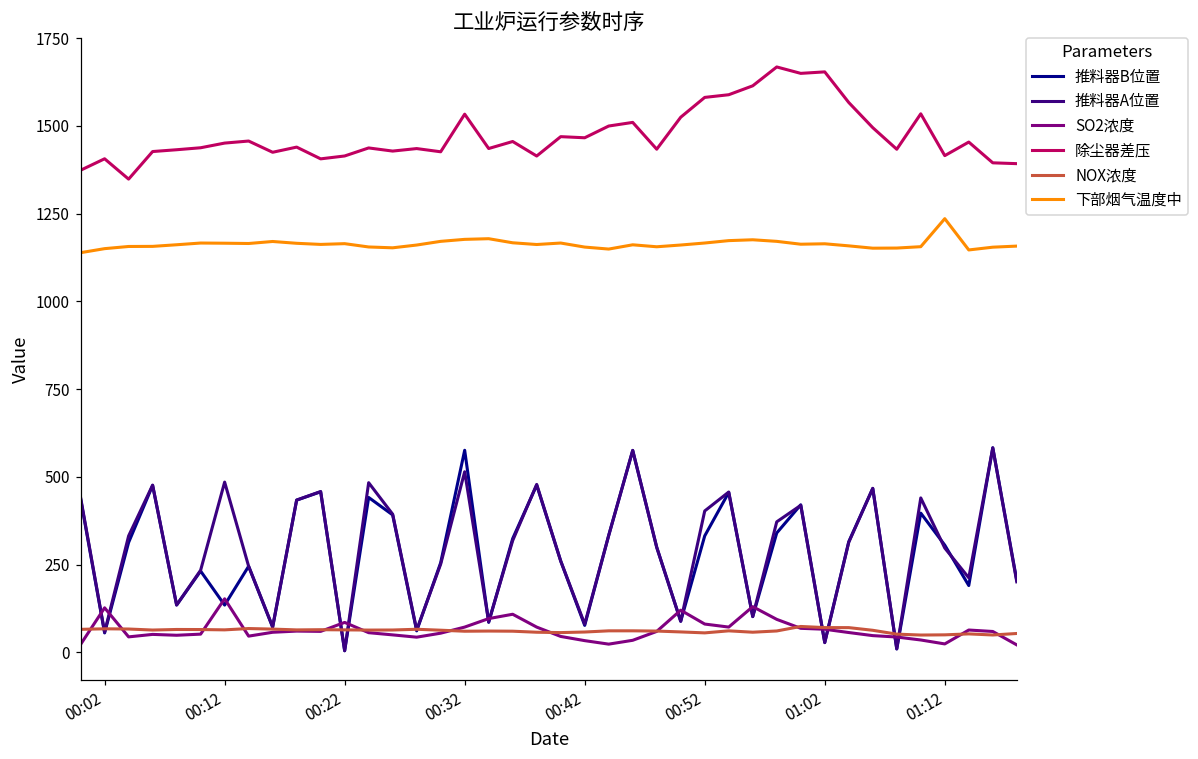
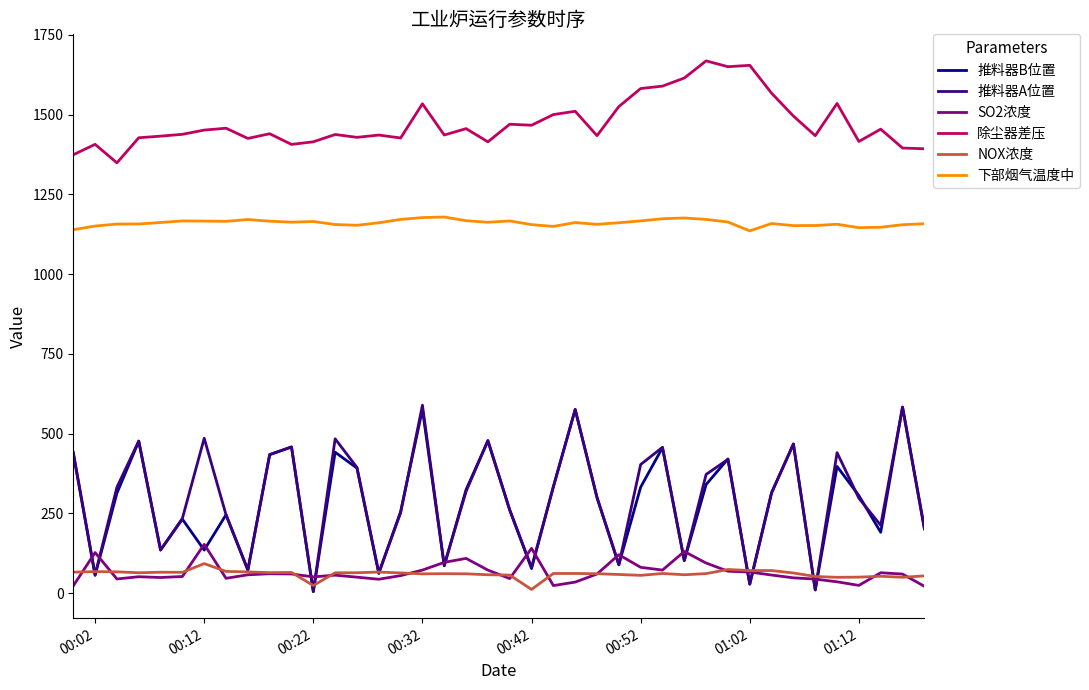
NOX浓度, 00:12: 60 -> 90
SO2浓度, 00:22: 90 -> 50
NOX浓度, 00:22: 60 -> 20
推料器A位置, 00:32: 510 -> 590
SO2浓度, 00:42: 30 -> 140
NOX浓度, 00:42: 60 -> 10
下部烟气温度中, 01:02: 1160 -> 1140
下部烟气温度中, 01:12: 1240 -> 1150
